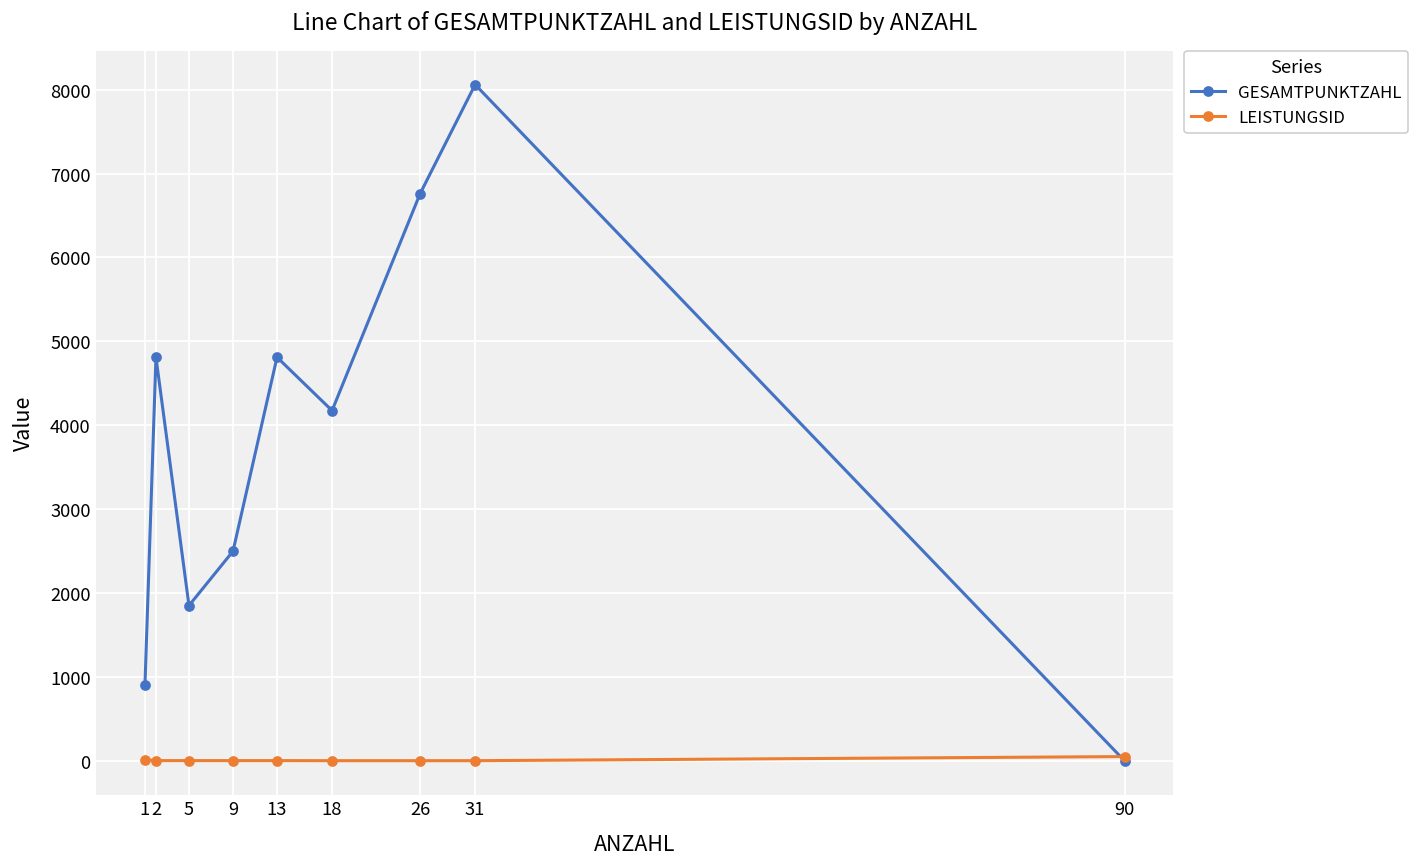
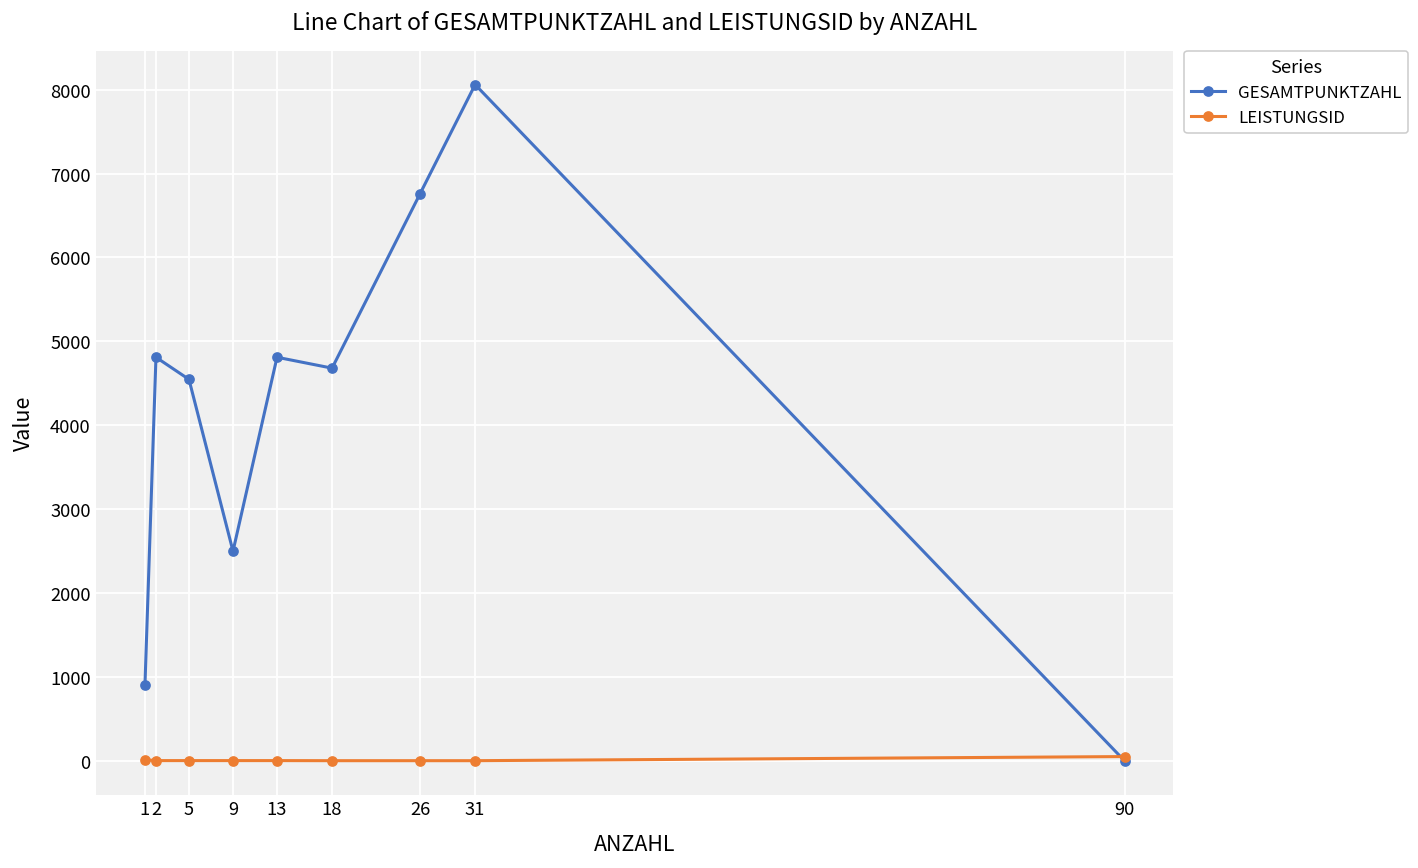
GESAMTPUNKTZAHL, 5: 1900 -> 4500
GESAMTPUNKTZAHL, 18: 4200 -> 4700
